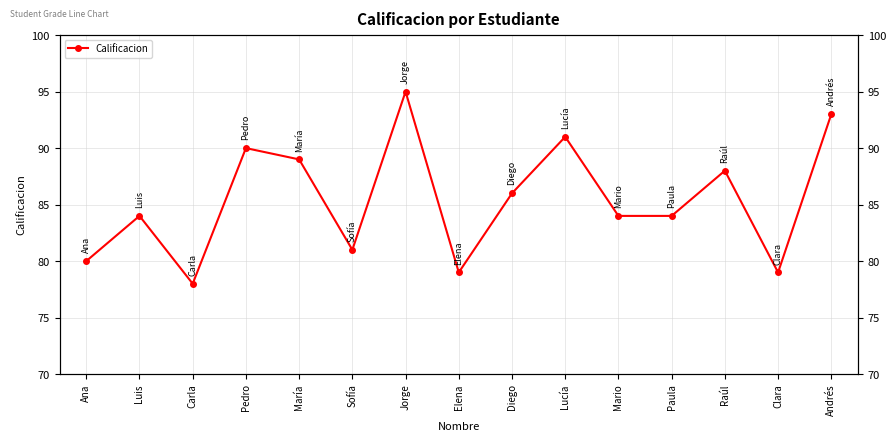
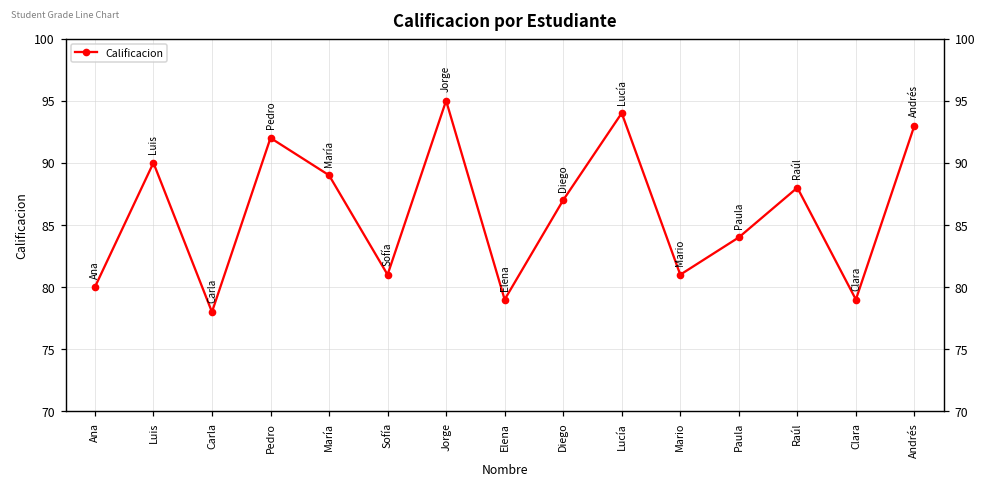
Luis: 84 -> 90
Pedro: 90 -> 92
Diego: 86 -> 87
Lucía: 91 -> 94
Mario: 84 -> 81
